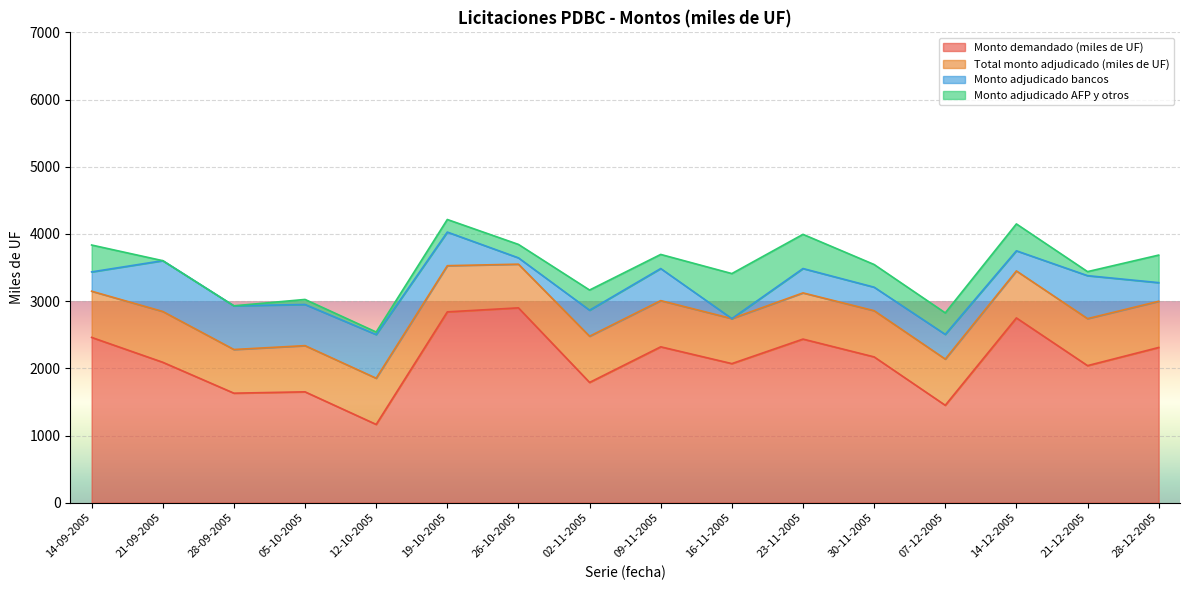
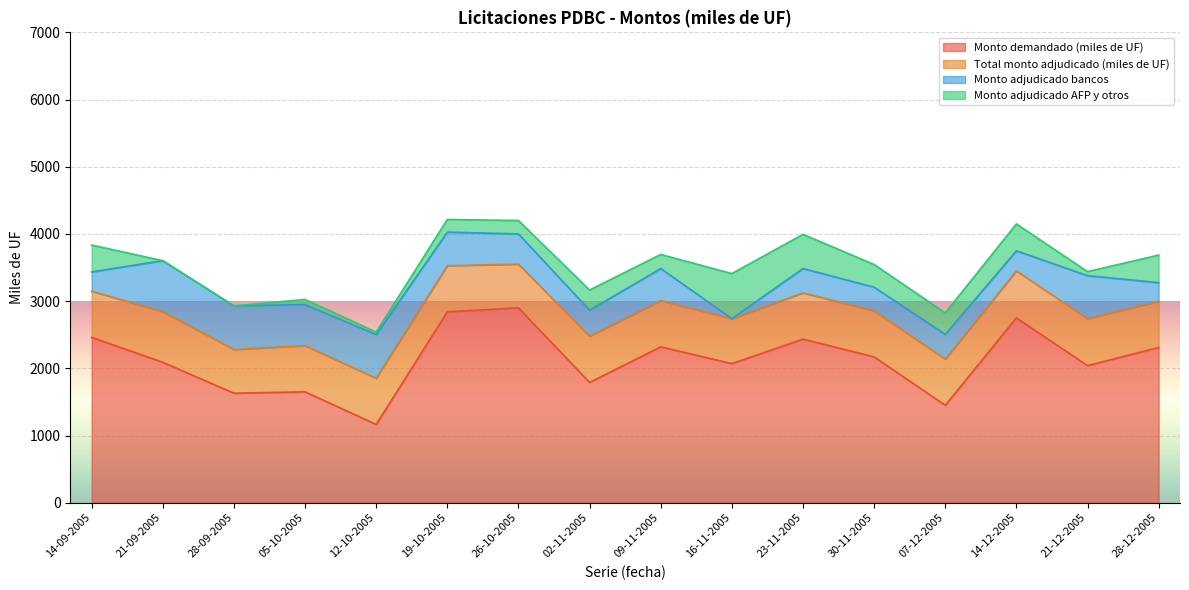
Monto adjudicado bancos, 26-10-2005: 100 -> 500
